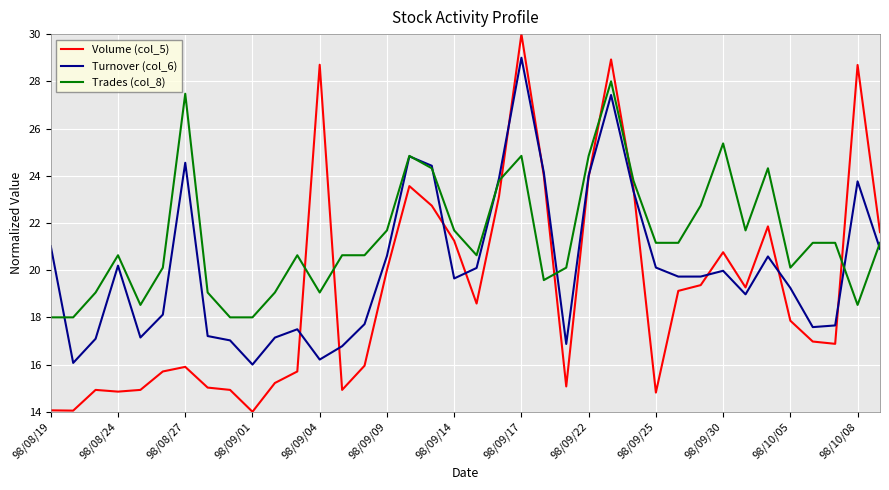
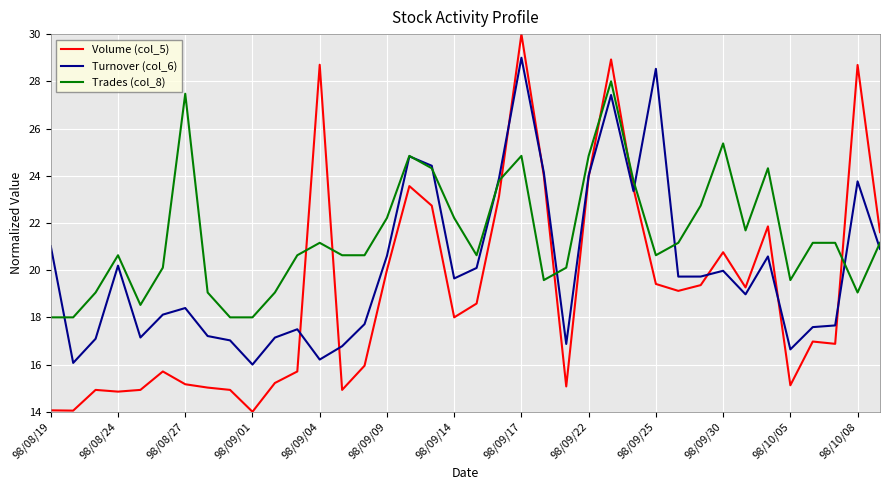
Volume (col_5), 98/08/27: 15.9 -> 15.2
Turnover (col_6), 98/08/27: 24.5 -> 18.4
Trades (col_8), 98/09/04: 19.1 -> 21.2
Trades (col_8), 98/09/09: 21.7 -> 22.2
Volume (col_5), 98/09/14: 21.2 -> 18.0
Trades (col_8), 98/09/14: 21.7 -> 22.2
Volume (col_5), 98/09/25: 14.8 -> 19.4
Turnover (col_6), 98/09/25: 20.1 -> 28.5
Trades (col_8), 98/09/25: 21.2 -> 20.6
Volume (col_5), 98/10/05: 17.9 -> 15.1
Turnover (col_6), 98/10/05: 19.2 -> 16.6
Trades (col_8), 98/10/05: 20.1 -> 19.6
Trades (col_8), 98/10/08: 18.5 -> 19.1
